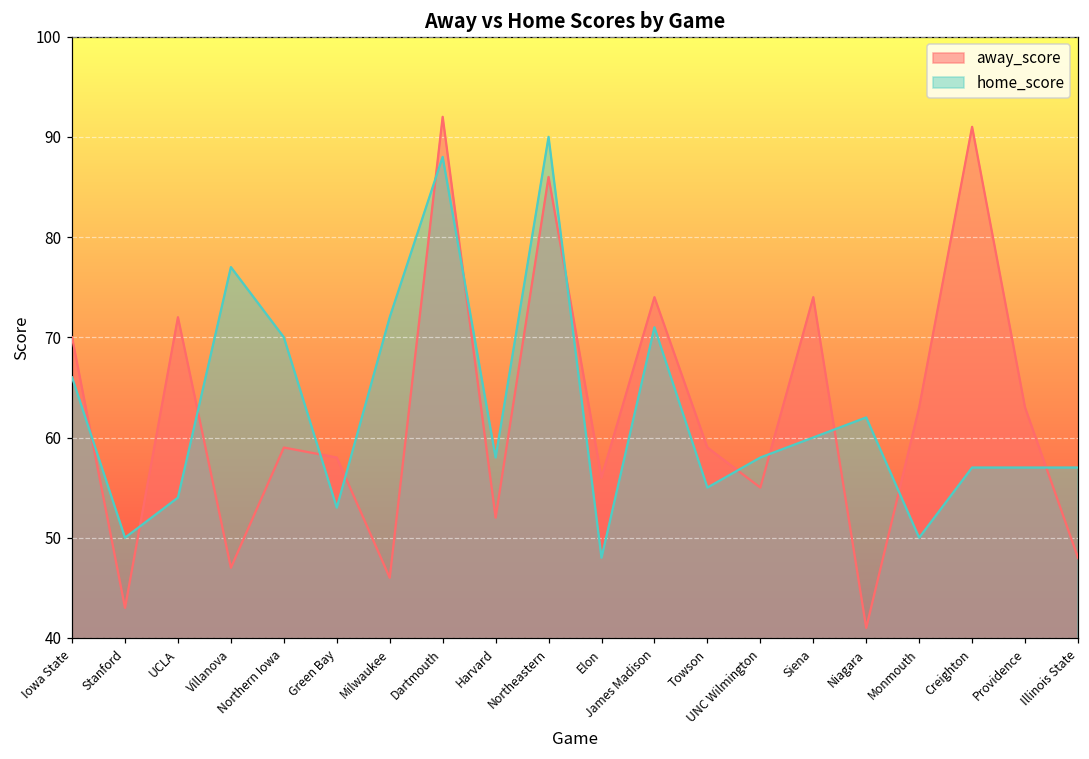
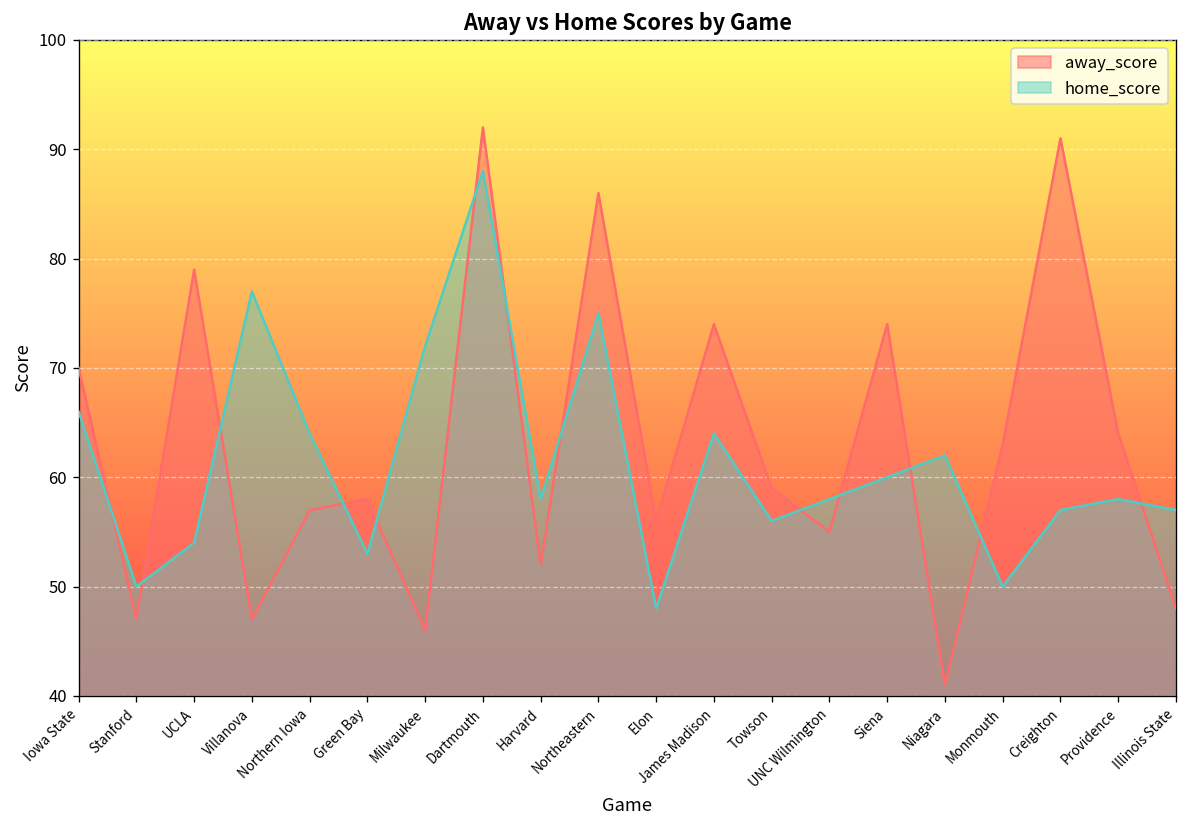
away_score, Stanford: 43 -> 47
away_score, UCLA: 72 -> 79
away_score, Northern Iowa: 59 -> 57
home_score, Northern Iowa: 70 -> 64
home_score, Northeastern: 90 -> 75
home_score, James Madison: 71 -> 64
home_score, Towson: 55 -> 56
away_score, Providence: 63 -> 64
home_score, Providence: 57 -> 58
